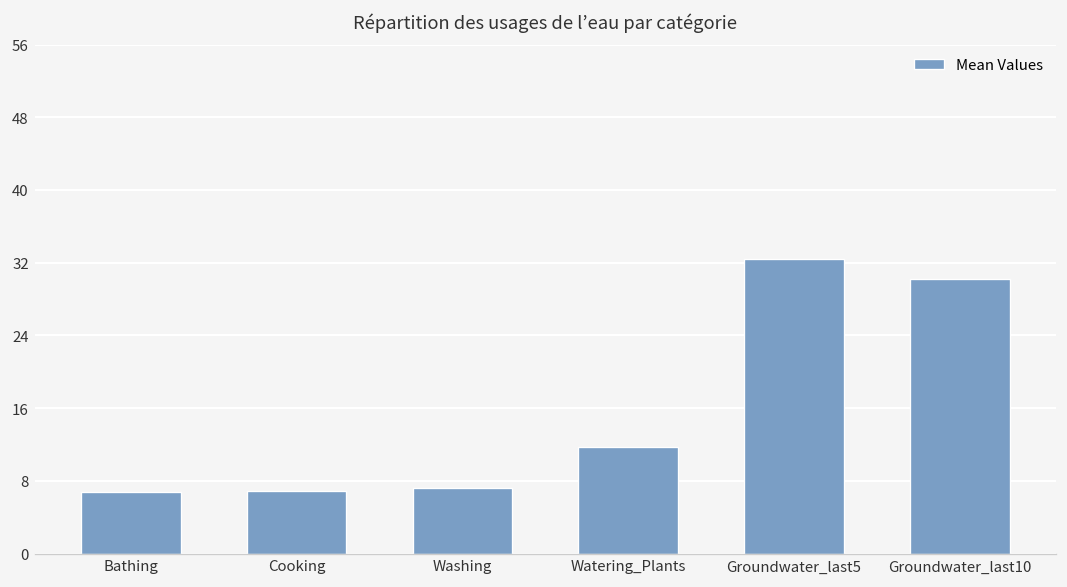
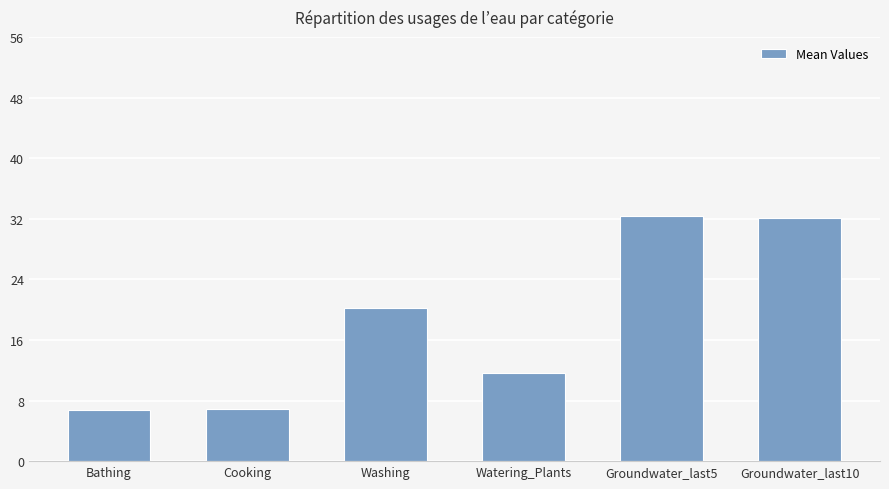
Washing: 7 -> 20
Groundwater_last10: 30 -> 32
